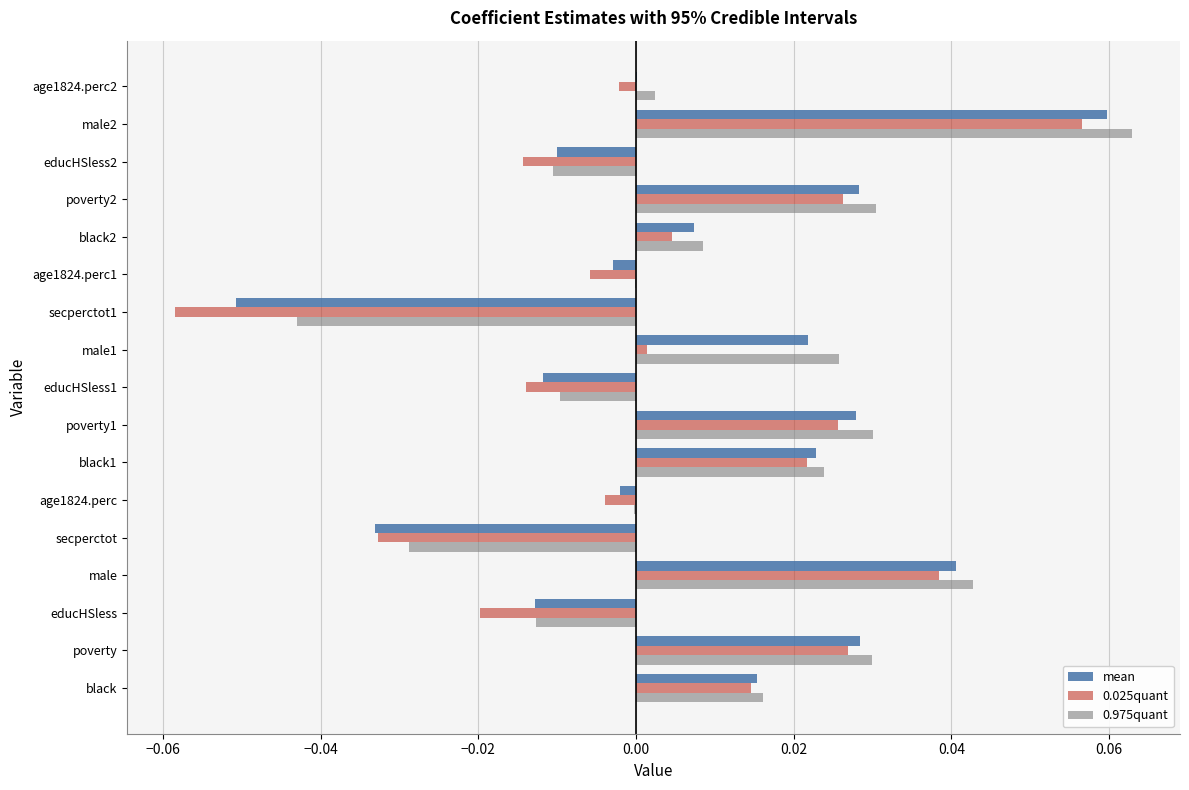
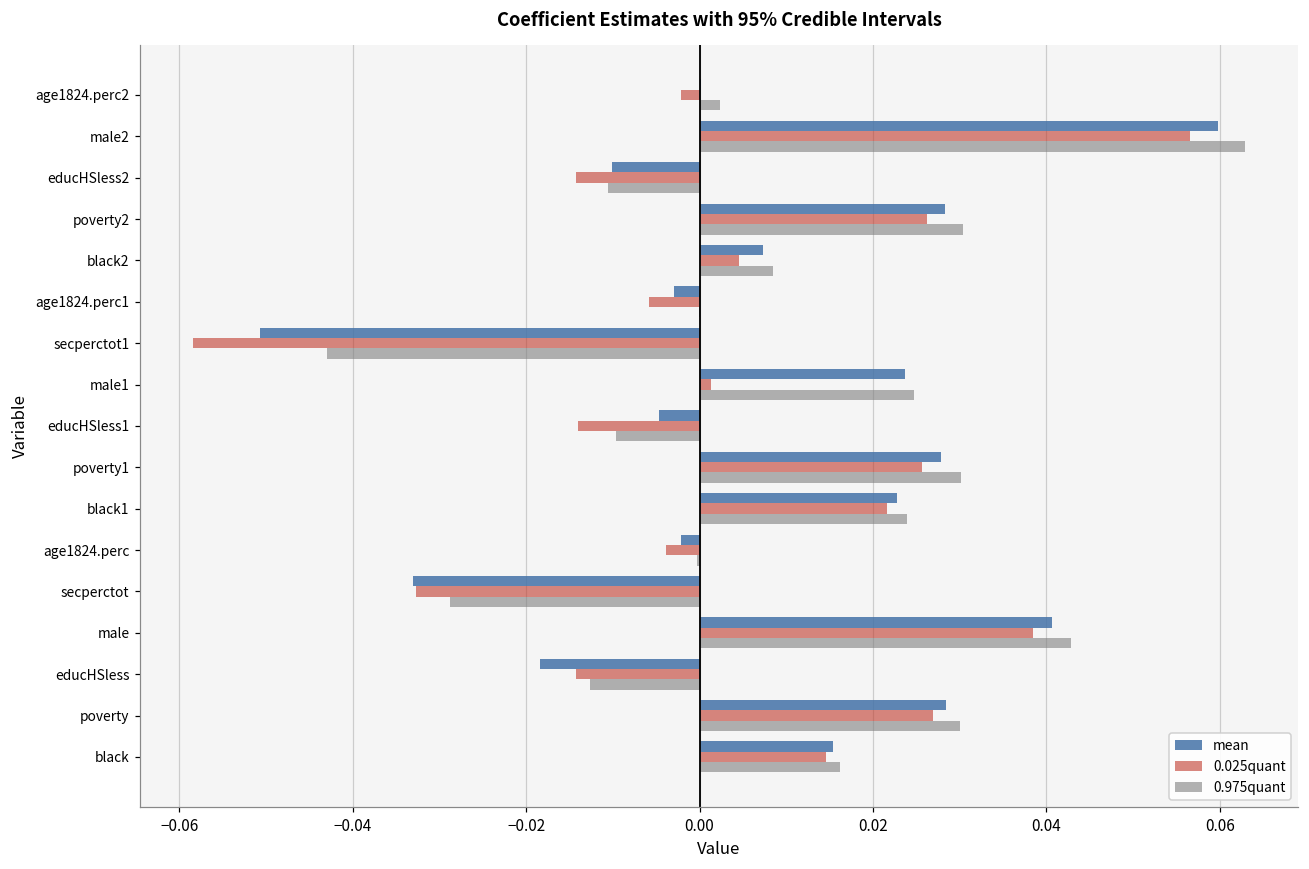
mean, male1: 0.022 -> 0.024
0.975quant, male1: 0.026 -> 0.025
mean, educHSless1: -0.012 -> -0.005
mean, educHSless: -0.013 -> -0.018
0.025quant, educHSless: -0.020 -> -0.014
